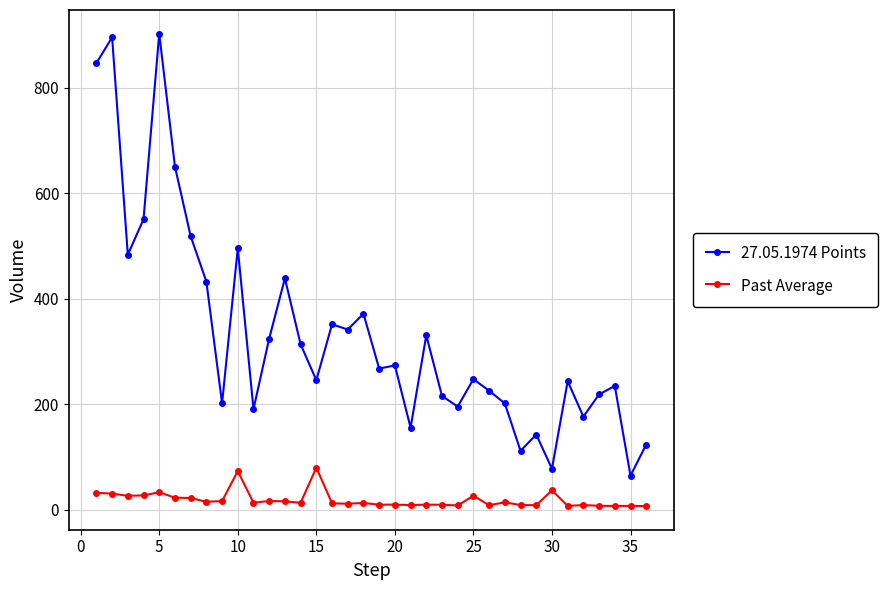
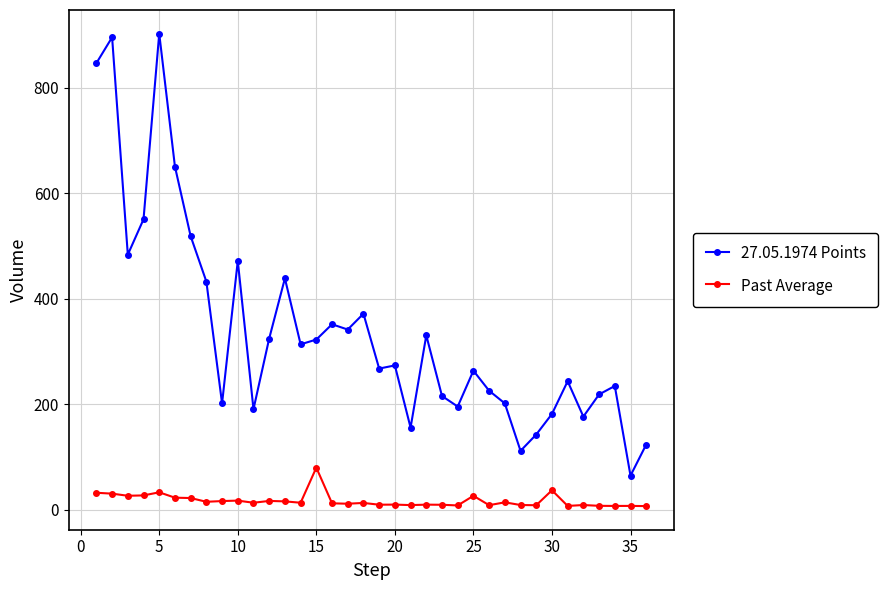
27.05.1974 Points, 10: 500 -> 470
Past Average, 10: 70 -> 20
27.05.1974 Points, 15: 250 -> 320
27.05.1974 Points, 25: 250 -> 260
27.05.1974 Points, 30: 80 -> 180
